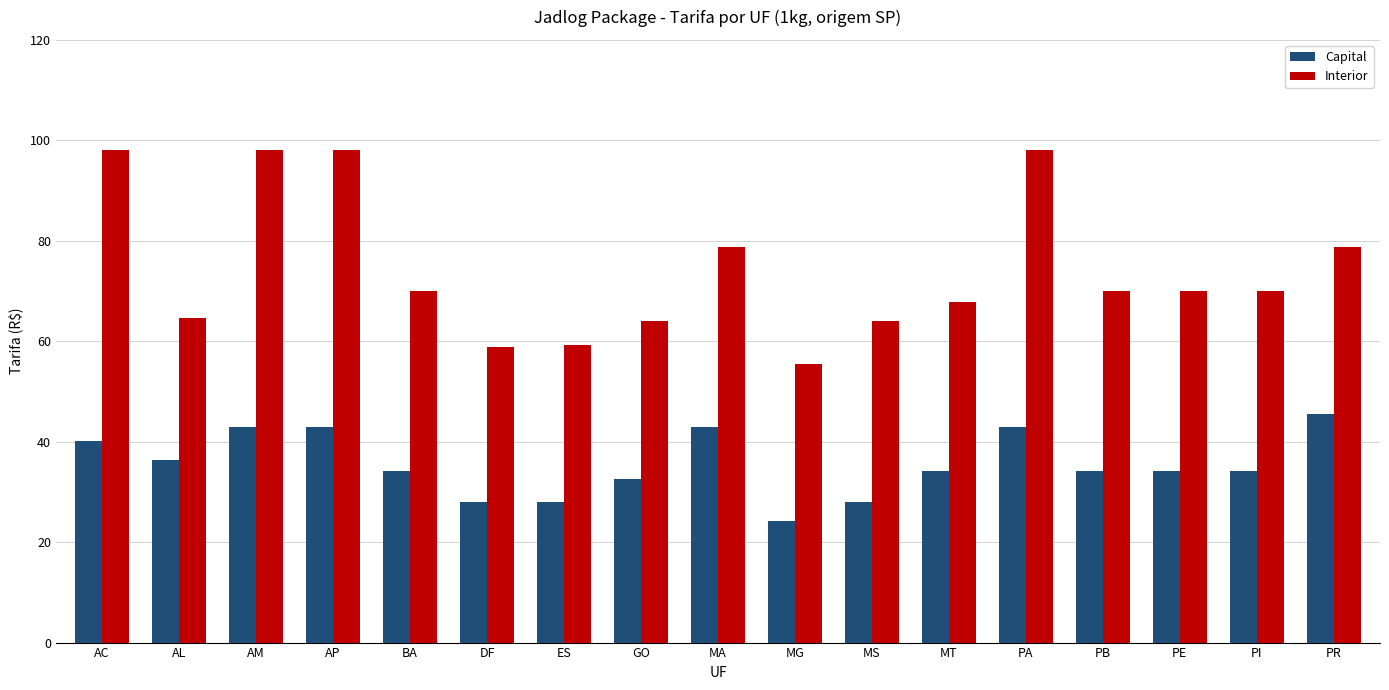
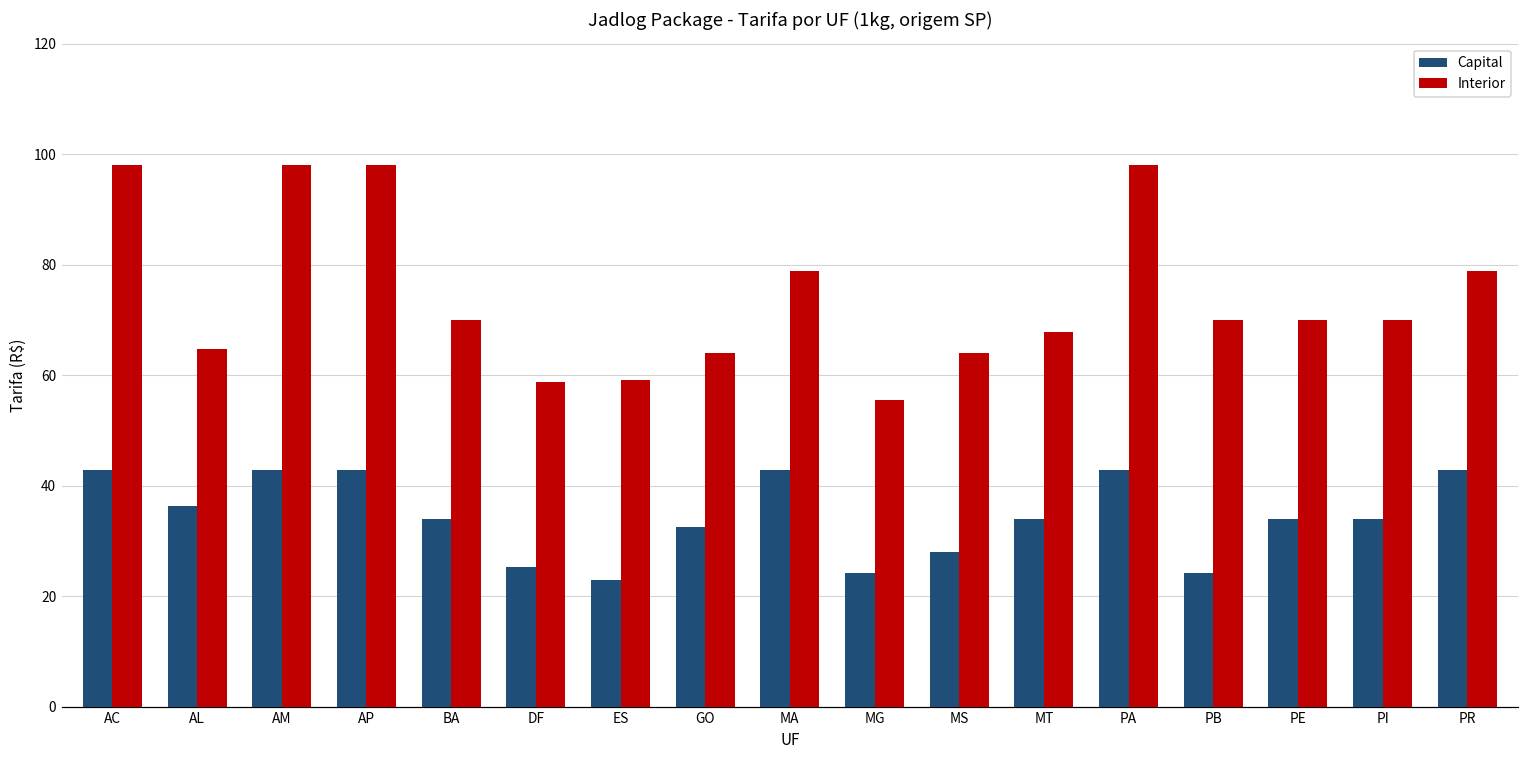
Capital, AC: 40 -> 43
Capital, DF: 28 -> 25
Capital, ES: 28 -> 23
Capital, PB: 34 -> 24
Capital, PR: 45 -> 43
